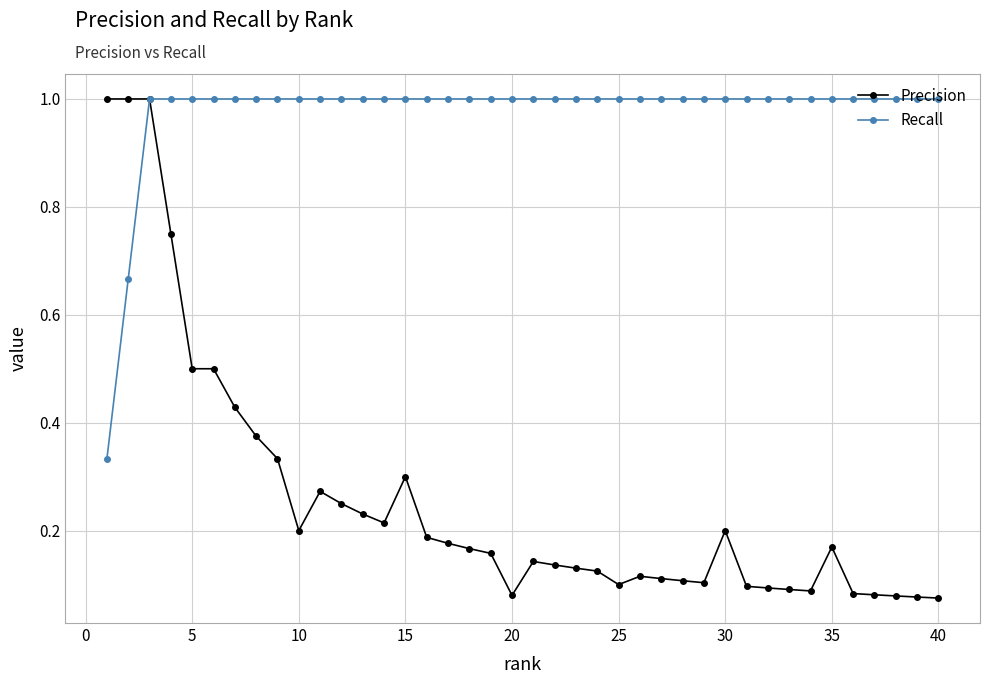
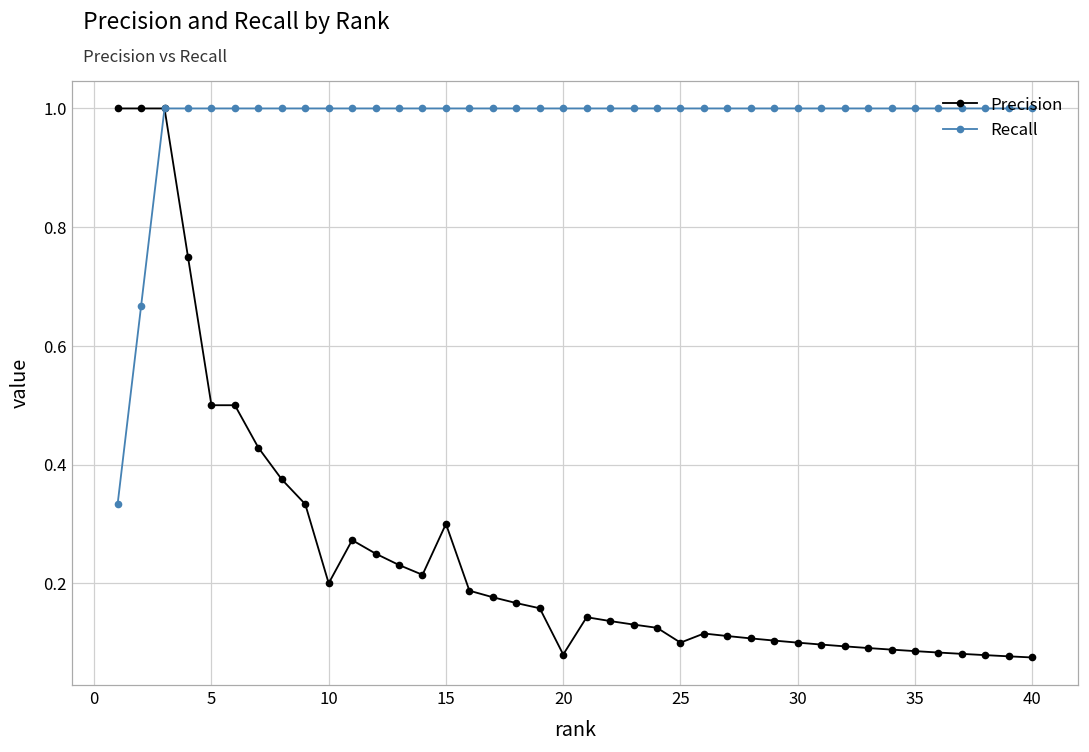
Precision, 30: 0.2 -> 0.1
Precision, 35: 0.17 -> 0.09
